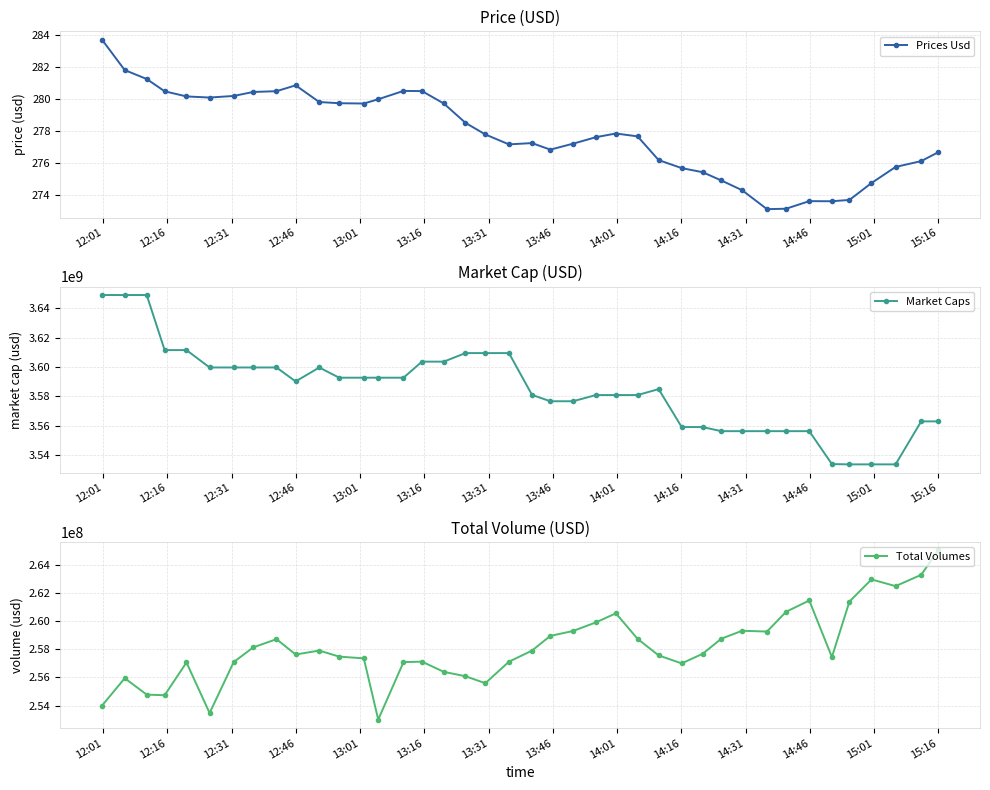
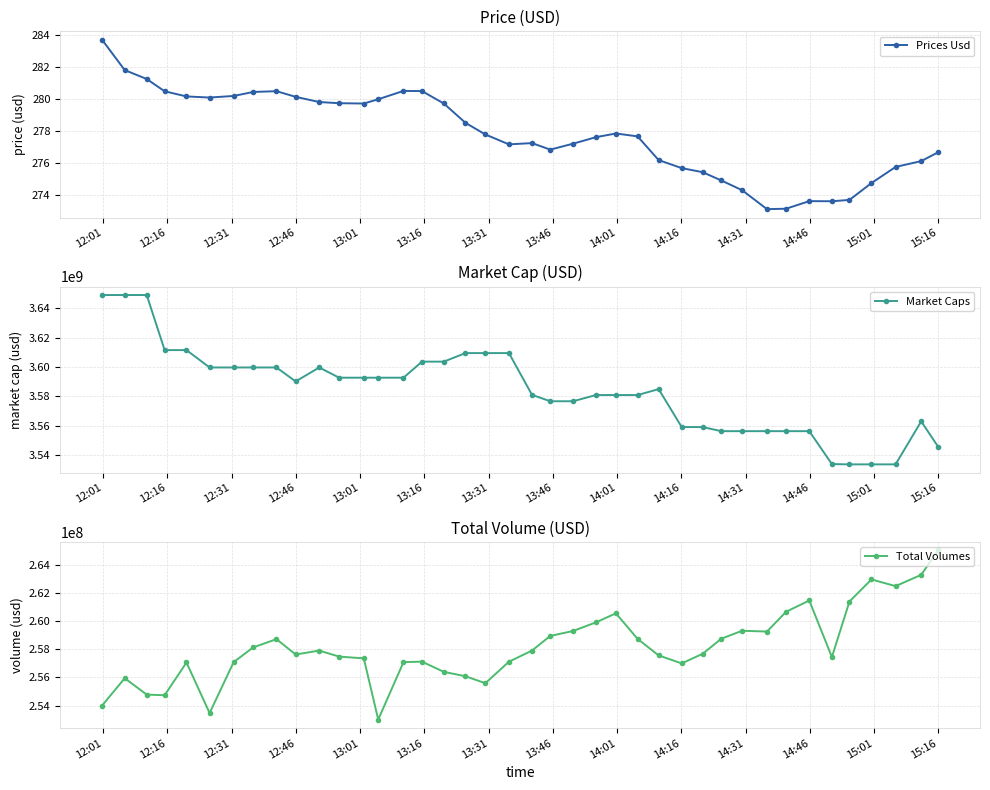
Price (USD), 12:46: 280.9 -> 280.1
Market Cap (USD), 15:16: 3563000000 -> 3546000000
